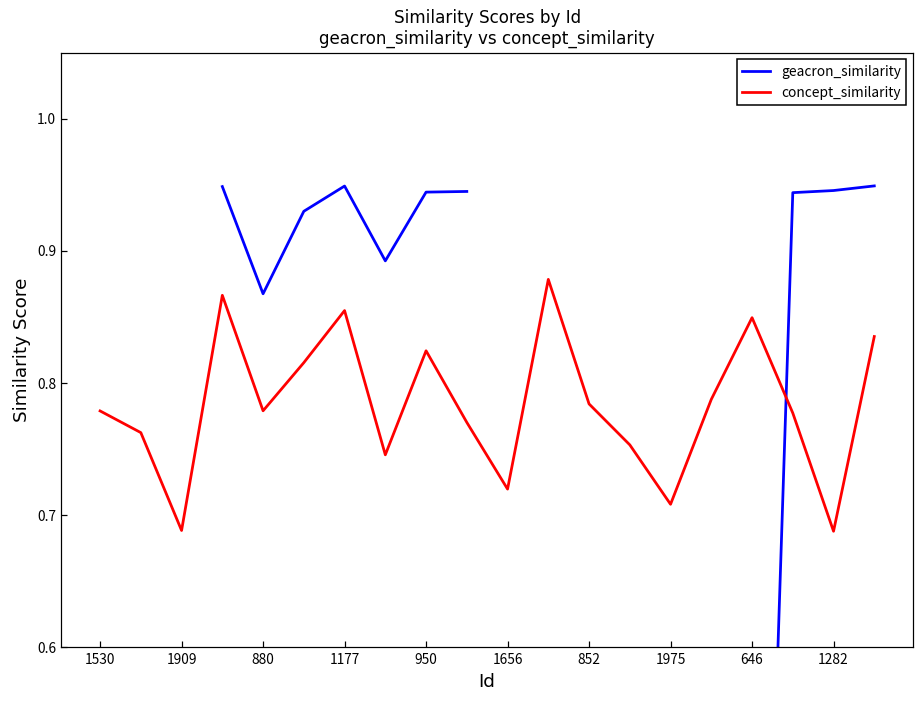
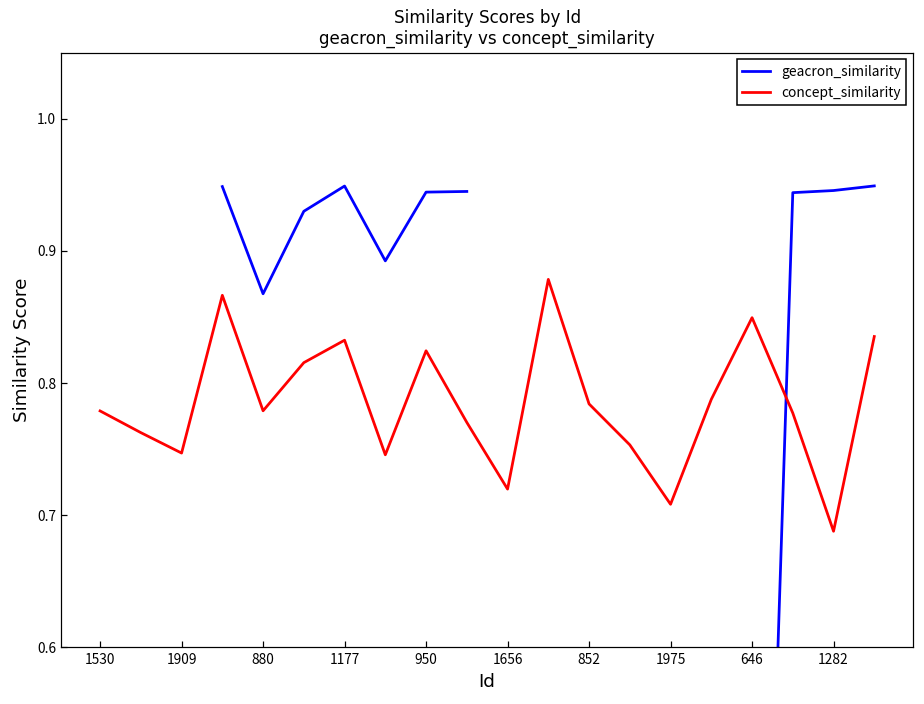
concept_similarity, 1909: 0.688 -> 0.747
concept_similarity, 1177: 0.855 -> 0.832
